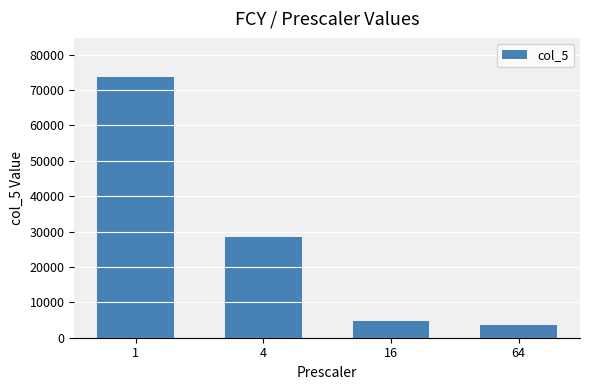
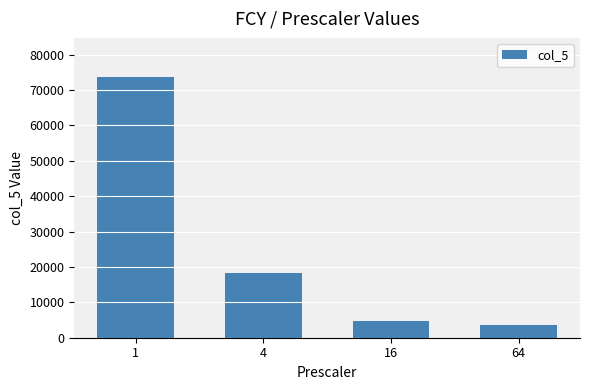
4: 28000 -> 18000
